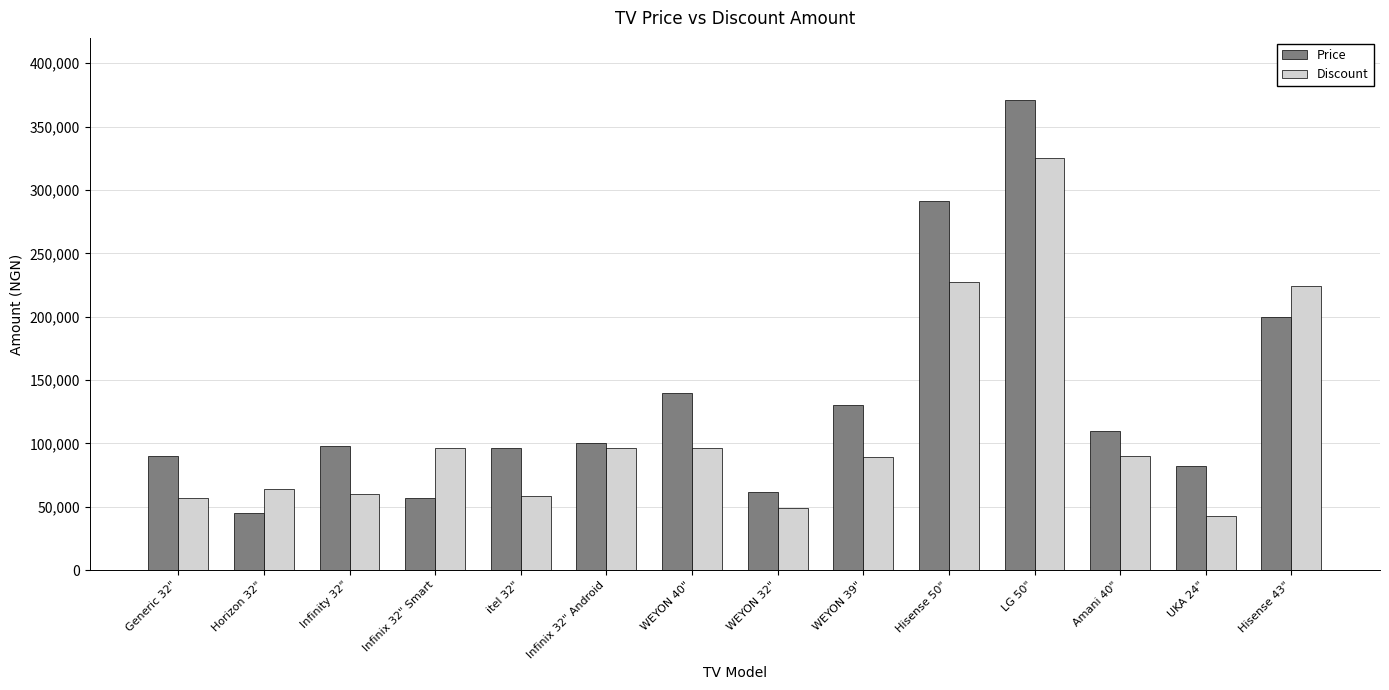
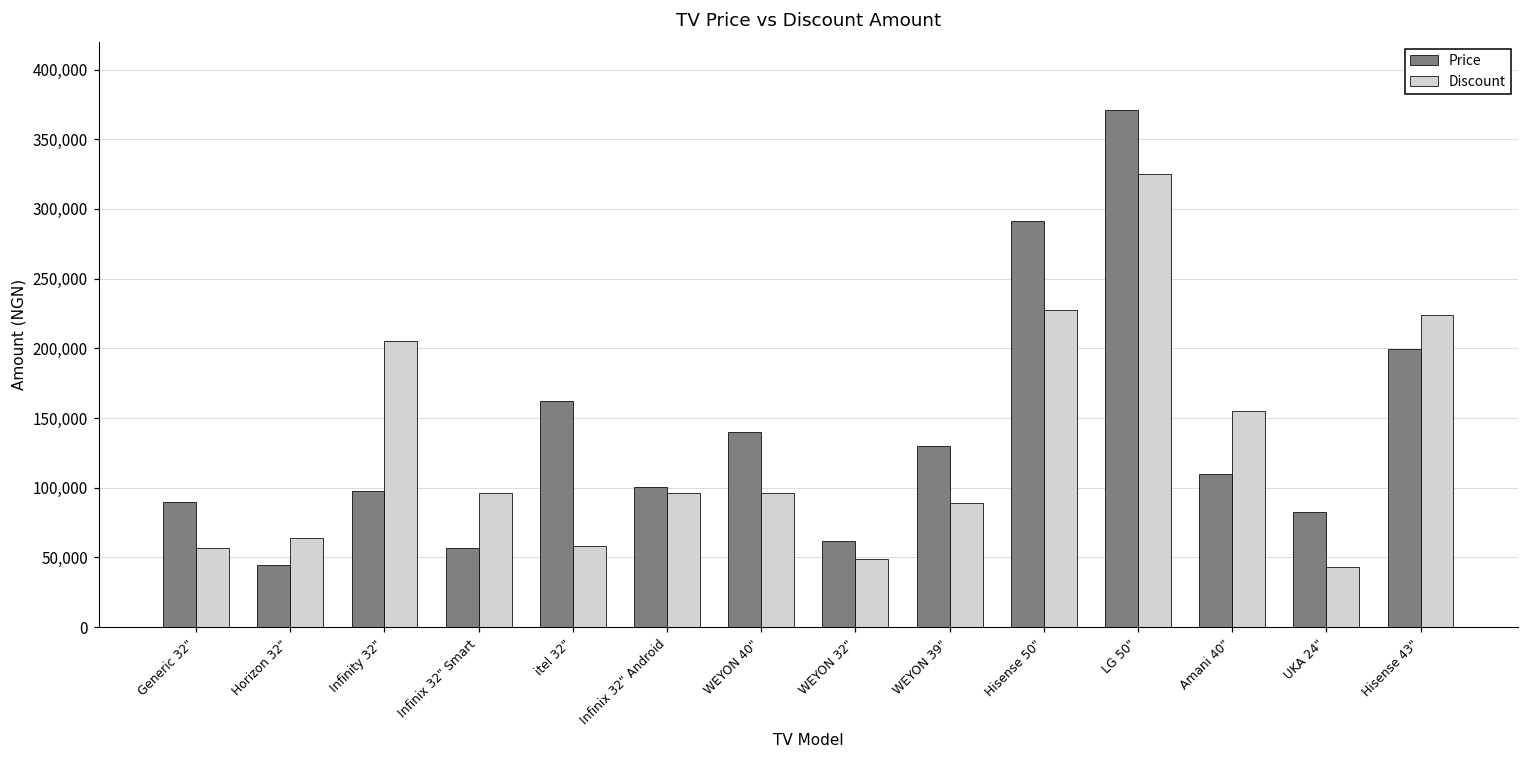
Discount, Infinity 32": 60,000 -> 205,000
Price, itel 32": 97,000 -> 162,000
Discount, Amani 40": 90,000 -> 155,000
